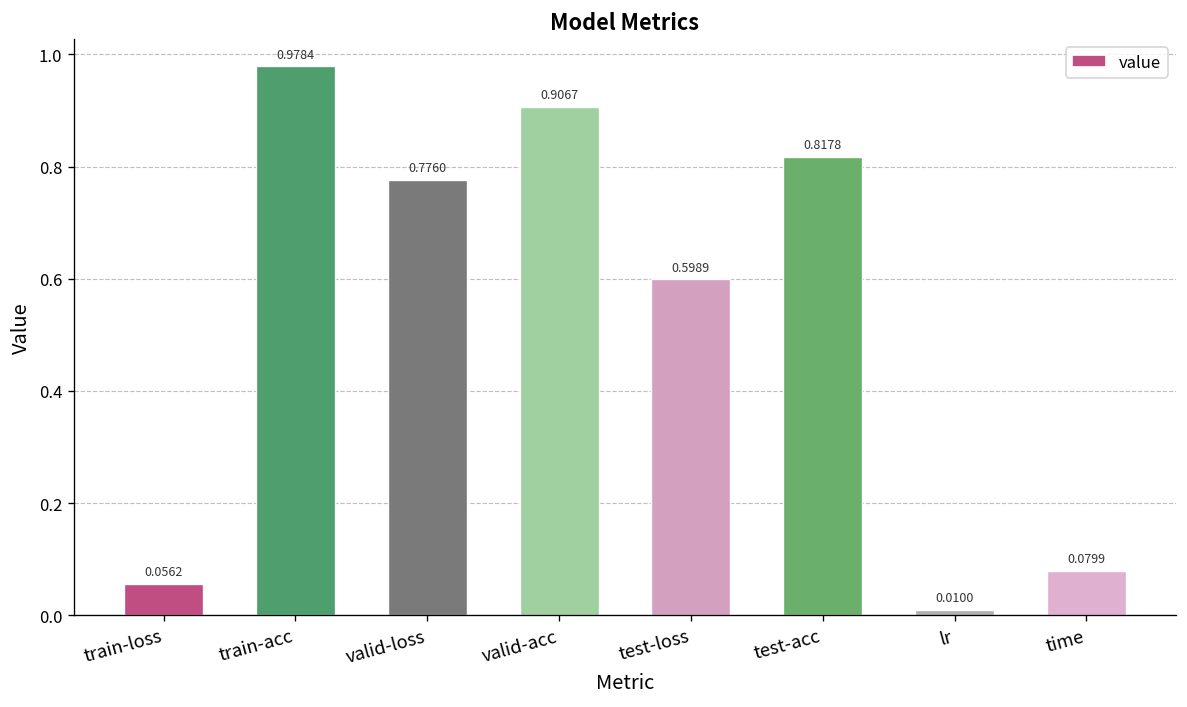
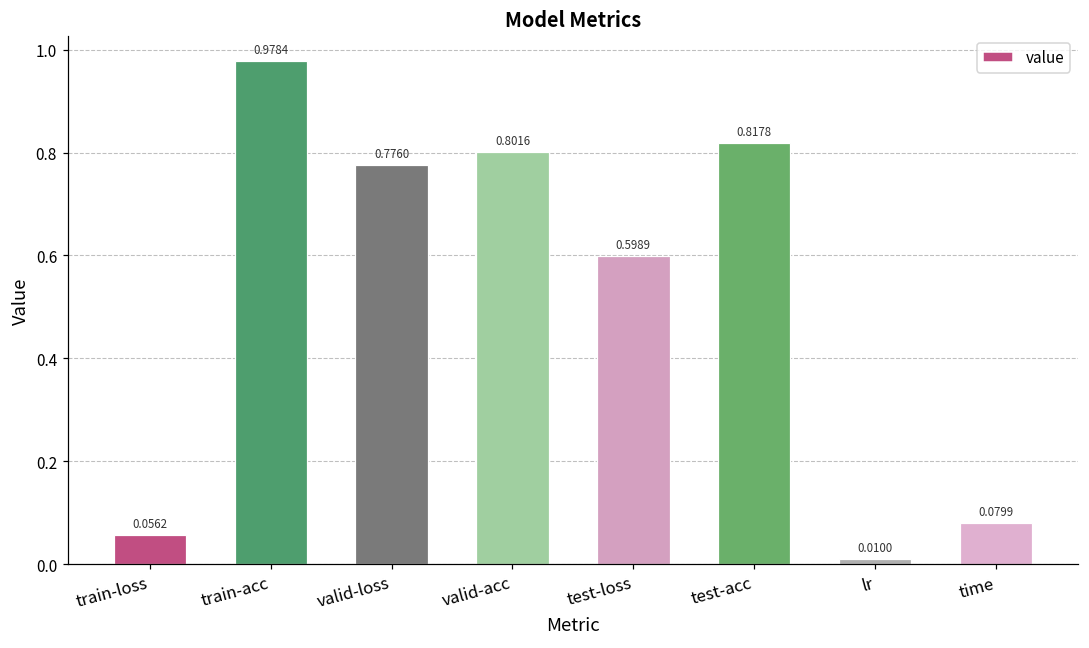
valid-acc: 0.9067 -> 0.8016
